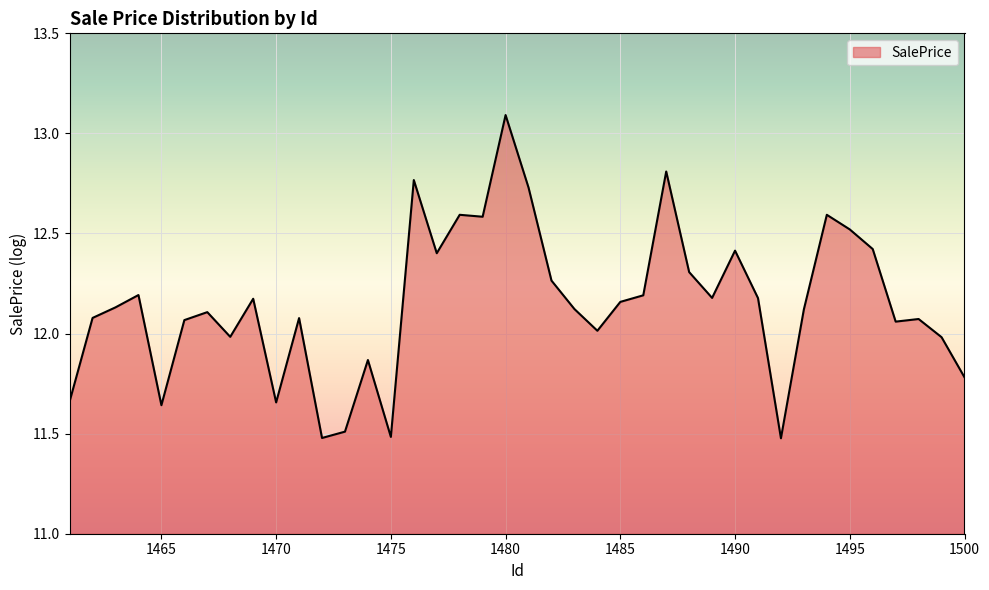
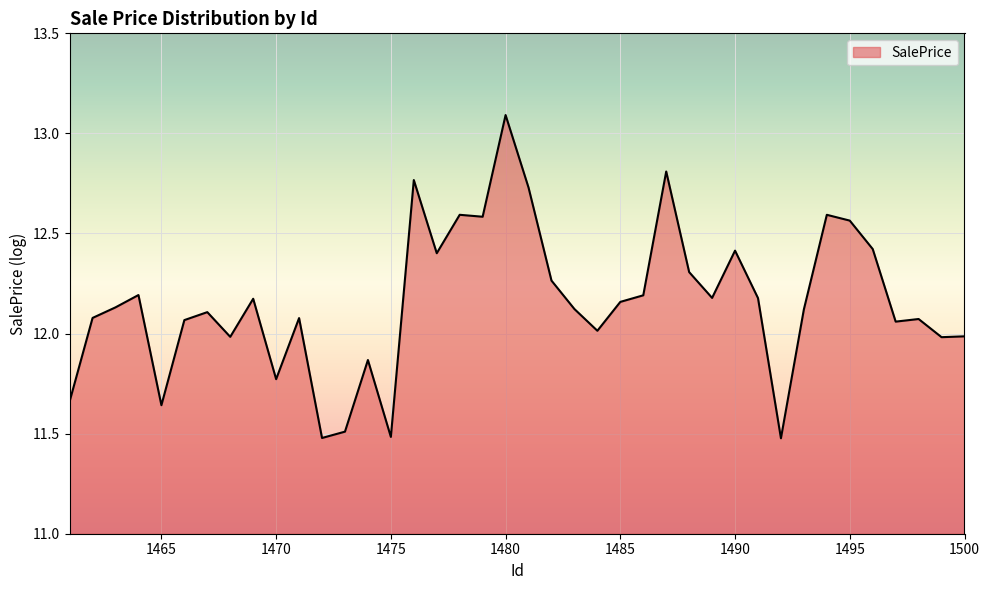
1470: 11.66 -> 11.77
1495: 12.52 -> 12.56
1500: 11.78 -> 11.99
